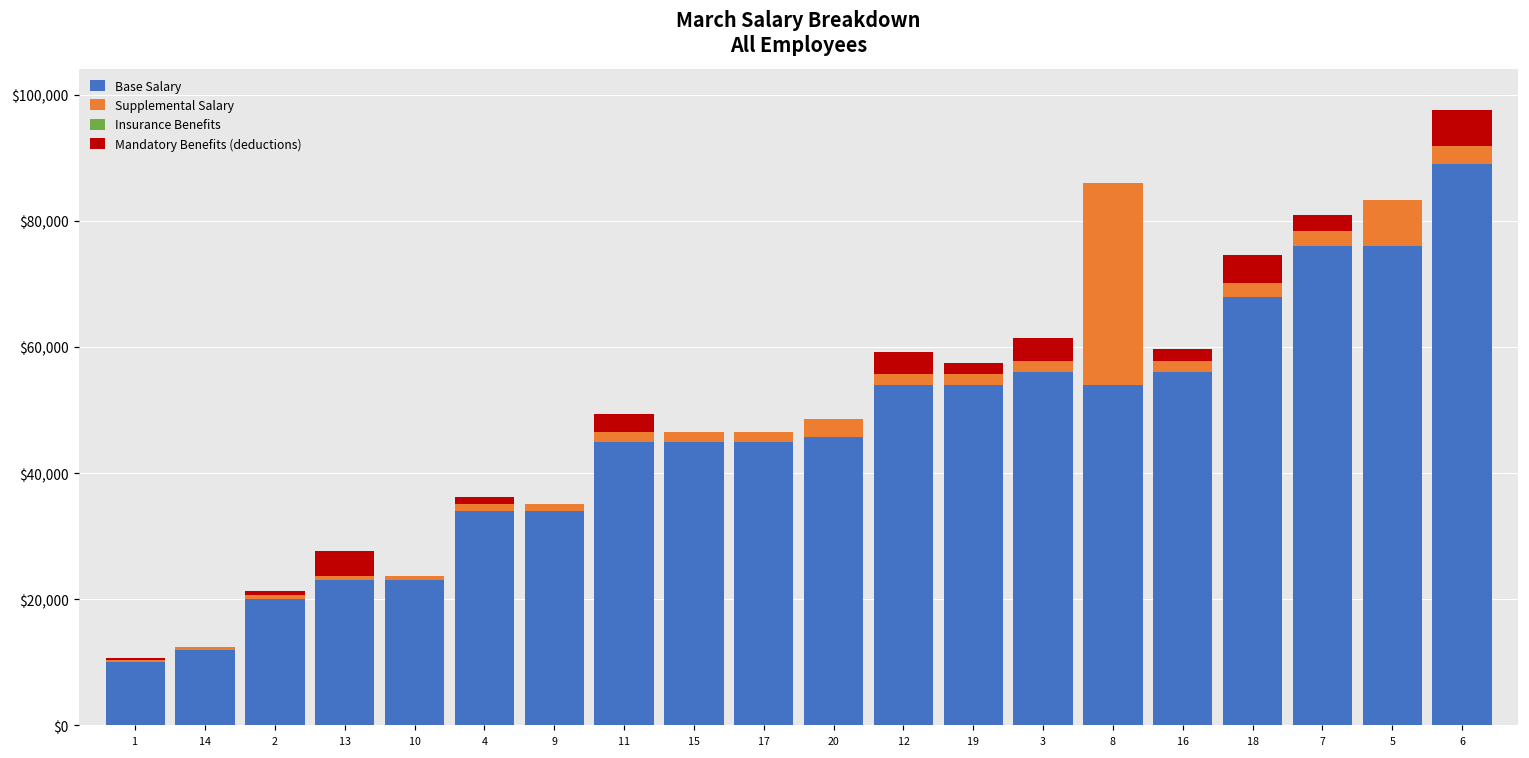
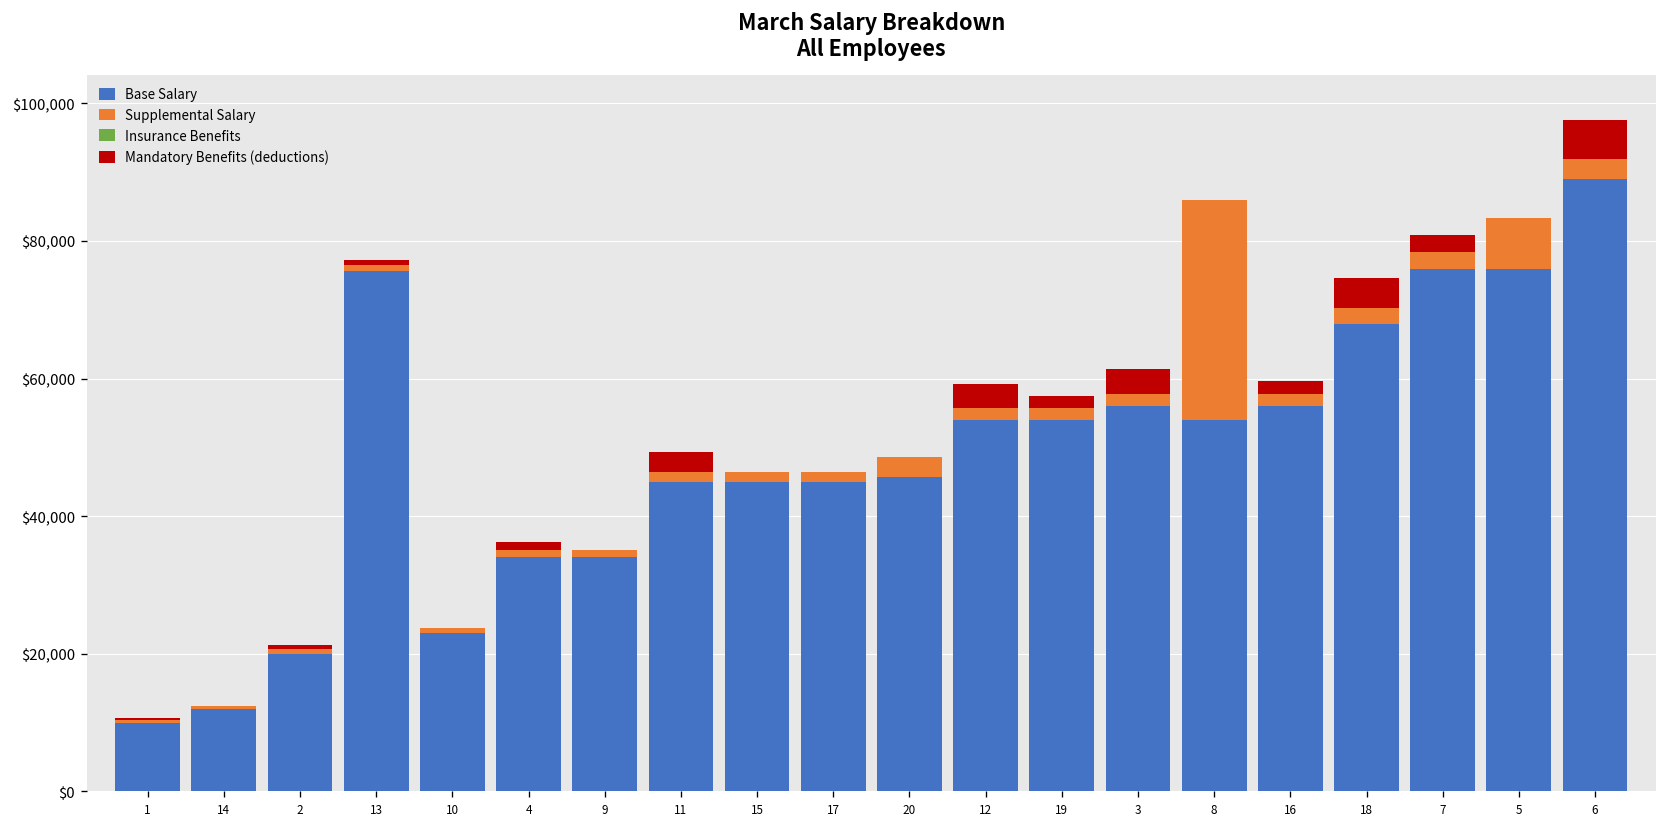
Base Salary, 13: $23,000 -> $76,000
Mandatory Benefits (deductions), 13: $4,000 -> $1,000
